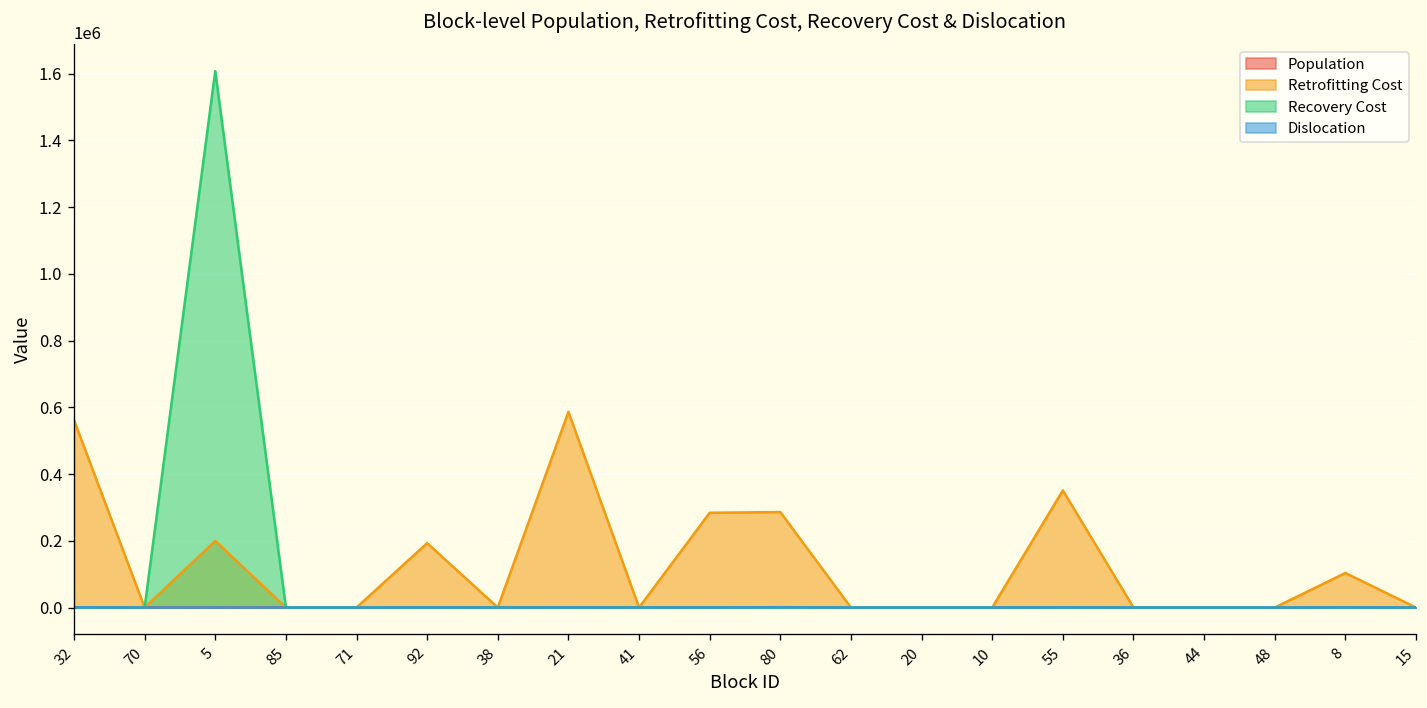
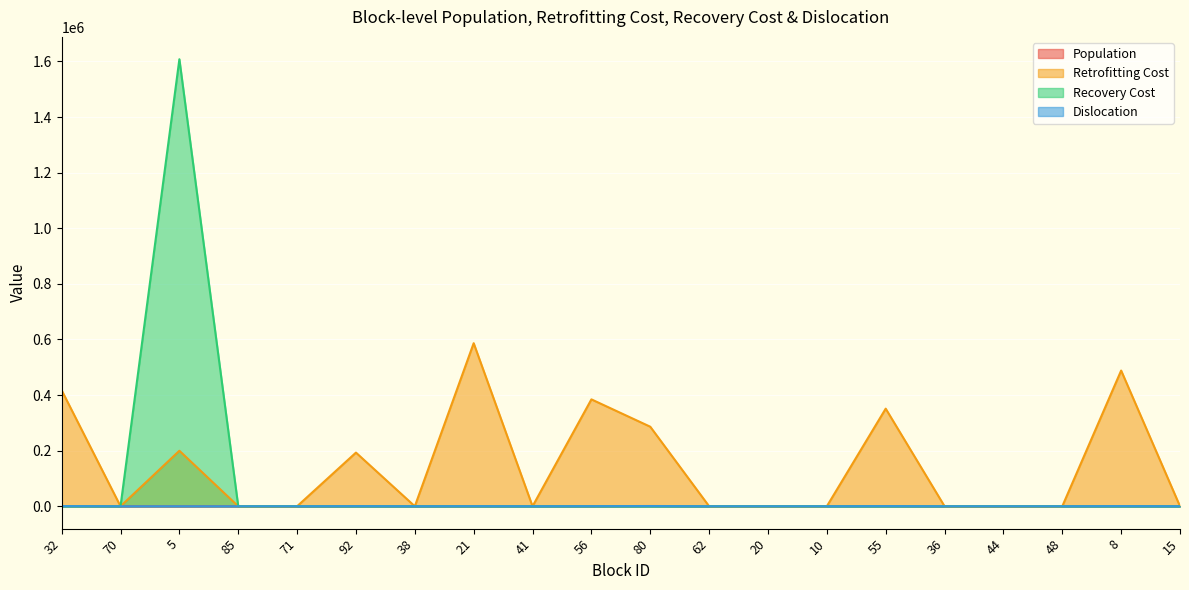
Retrofitting Cost, 32: 560000 -> 420000
Retrofitting Cost, 56: 280000 -> 380000
Retrofitting Cost, 8: 100000 -> 490000
